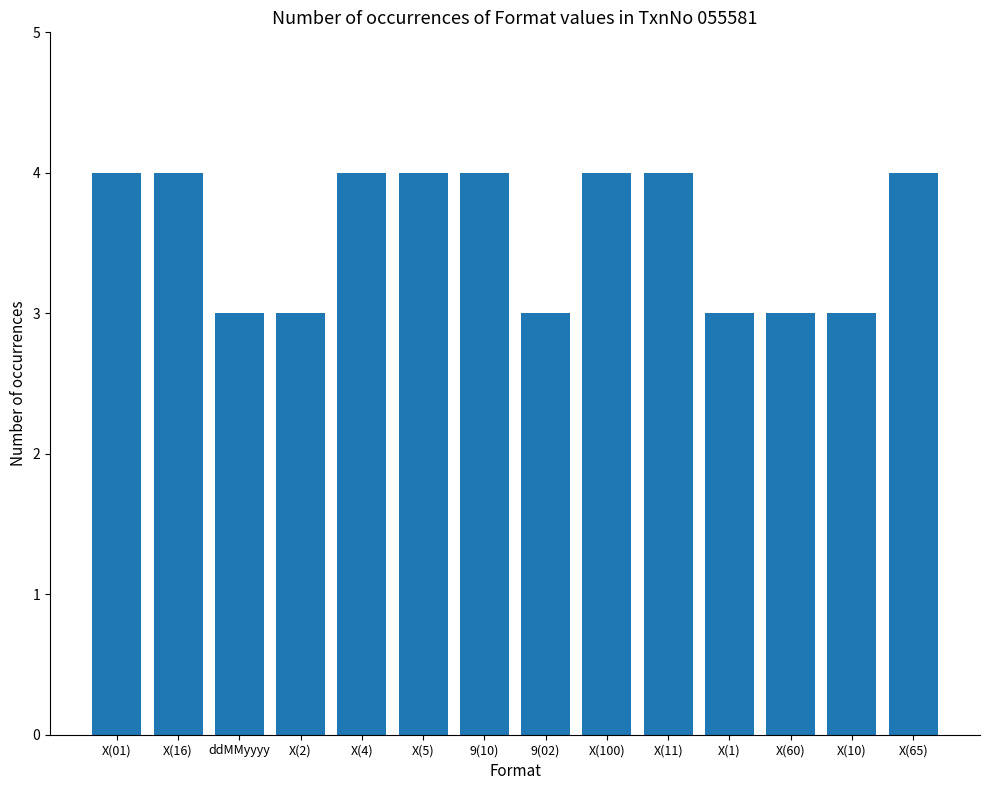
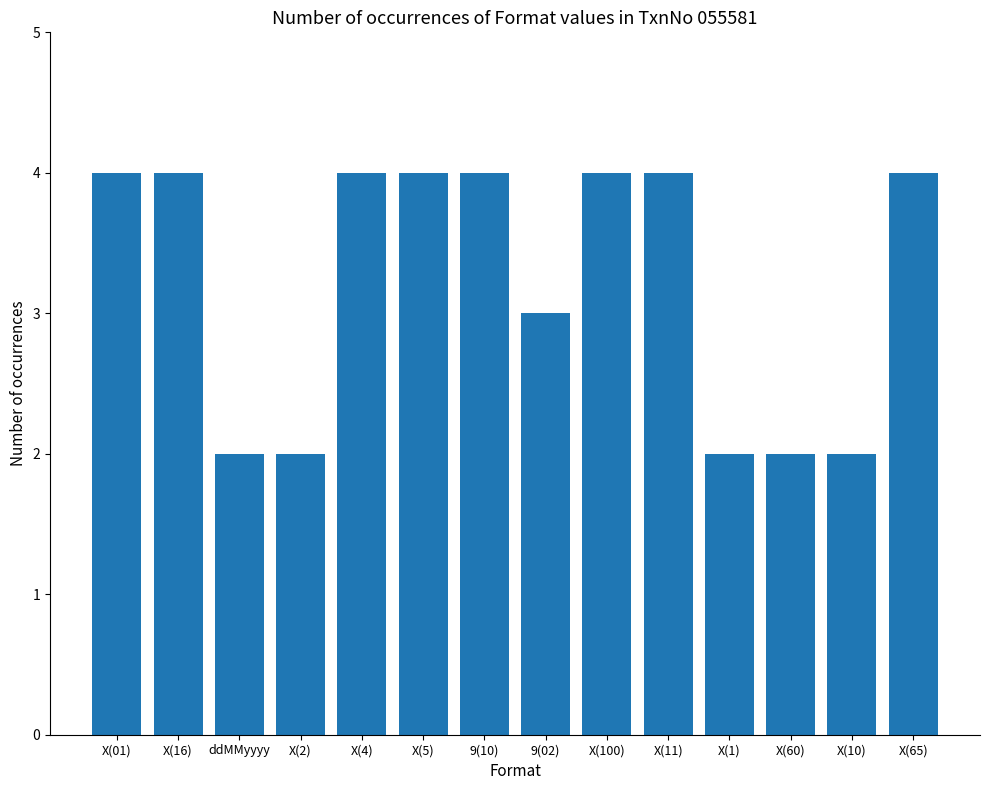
ddMMyyyy: 3 -> 2
X(2): 3 -> 2
X(1): 3 -> 2
X(60): 3 -> 2
X(10): 3 -> 2
